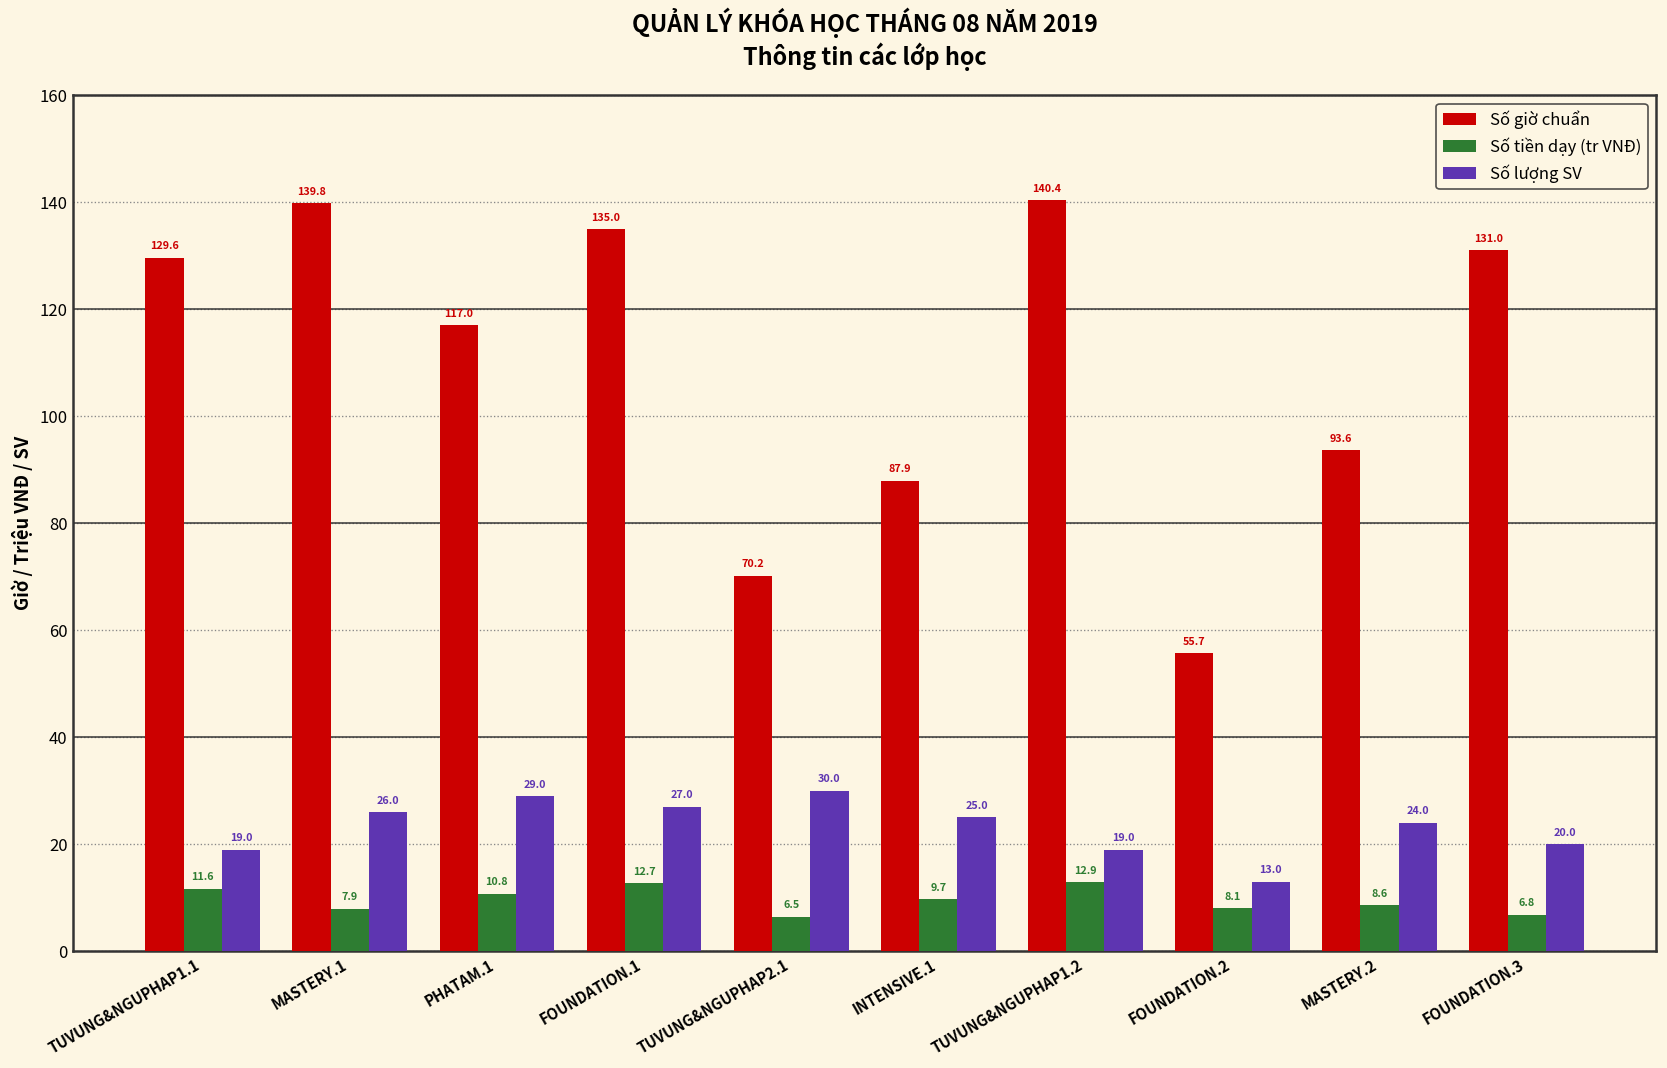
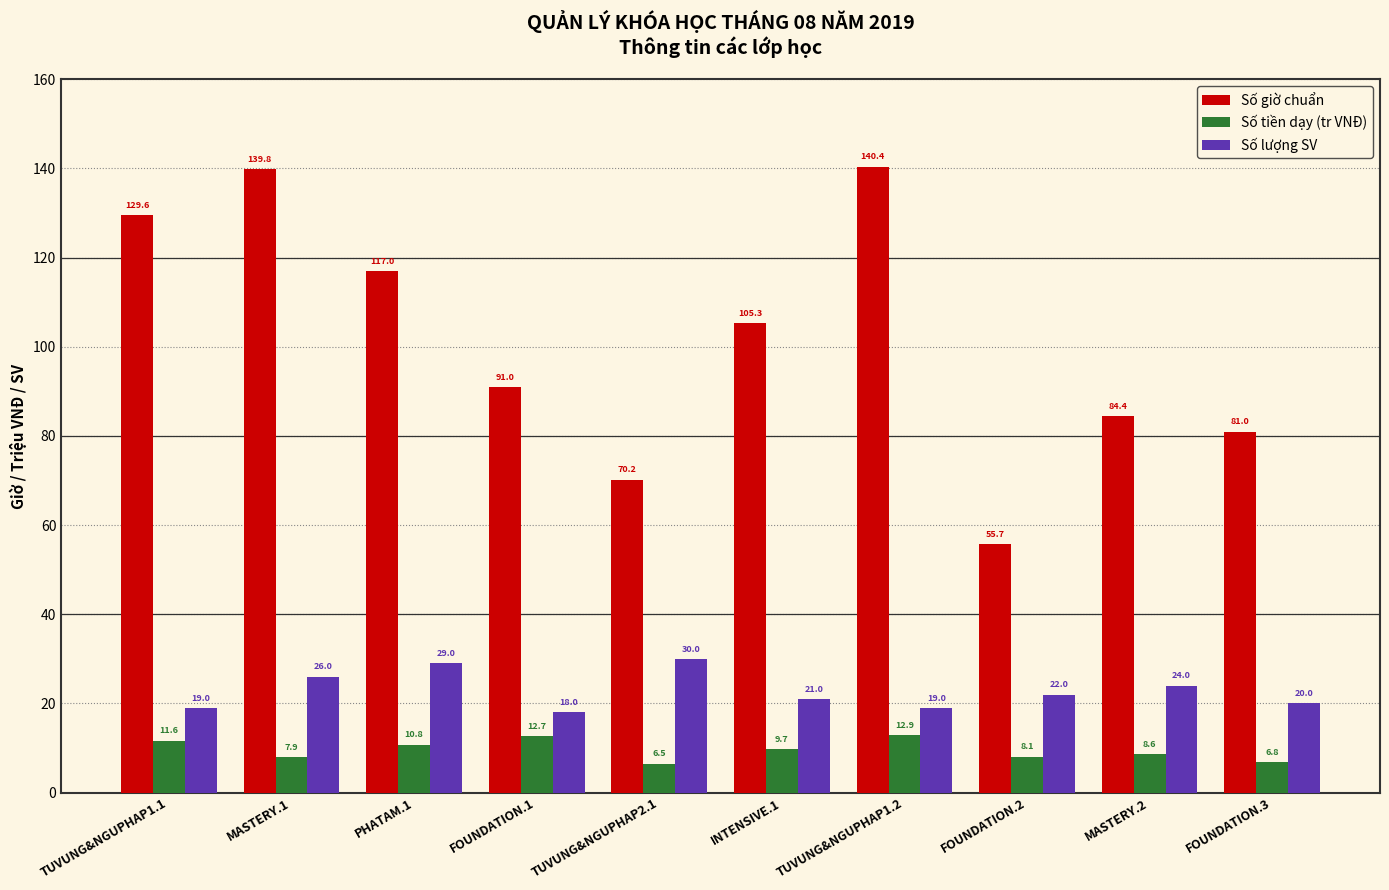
Số giờ chuẩn, FOUNDATION.1: 135.0 -> 91.0
Số lượng SV, FOUNDATION.1: 27.0 -> 18.0
Số giờ chuẩn, INTENSIVE.1: 87.9 -> 105.3
Số lượng SV, INTENSIVE.1: 25.0 -> 21.0
Số lượng SV, FOUNDATION.2: 13.0 -> 22.0
Số giờ chuẩn, MASTERY.2: 93.6 -> 84.4
Số giờ chuẩn, FOUNDATION.3: 131.0 -> 81.0
